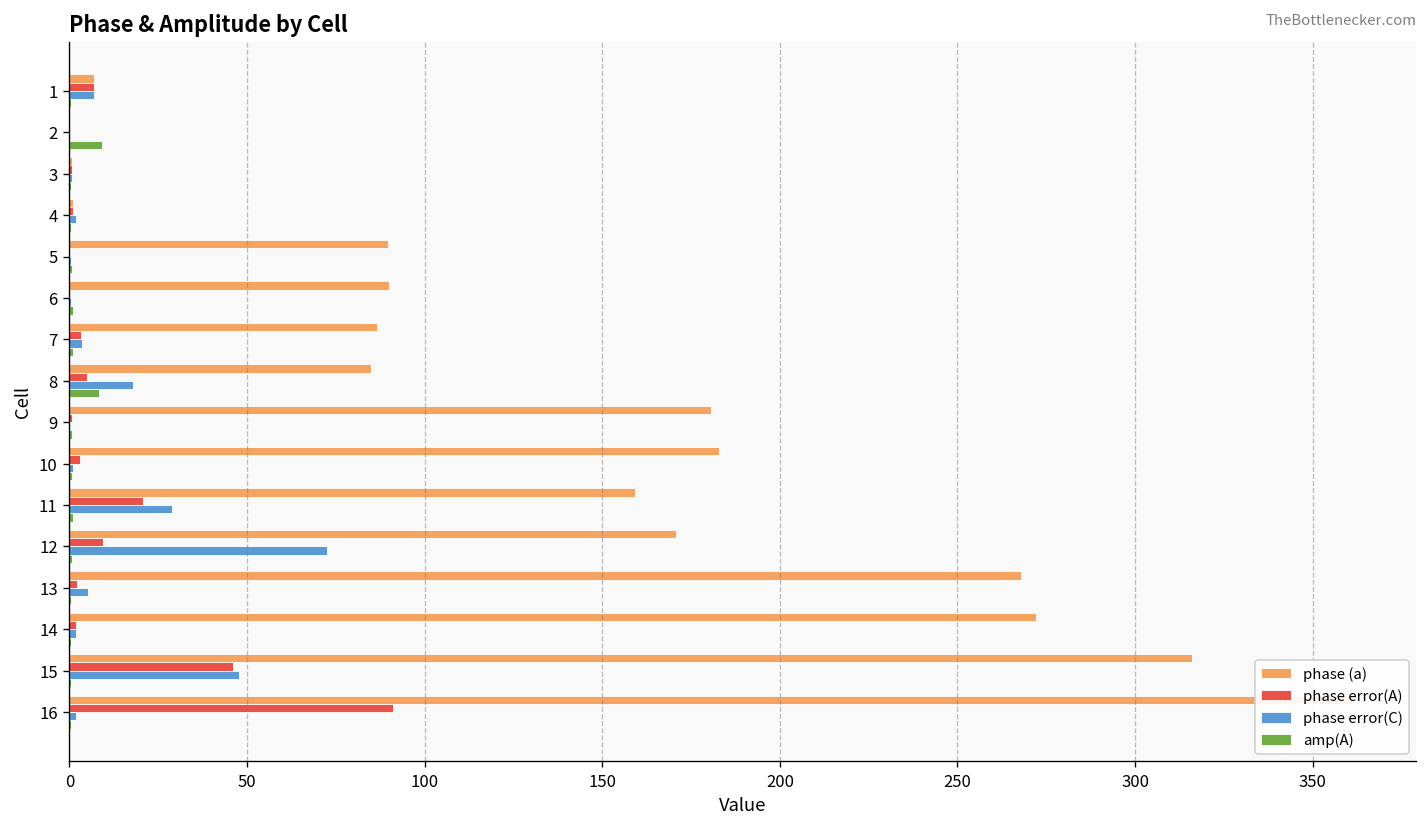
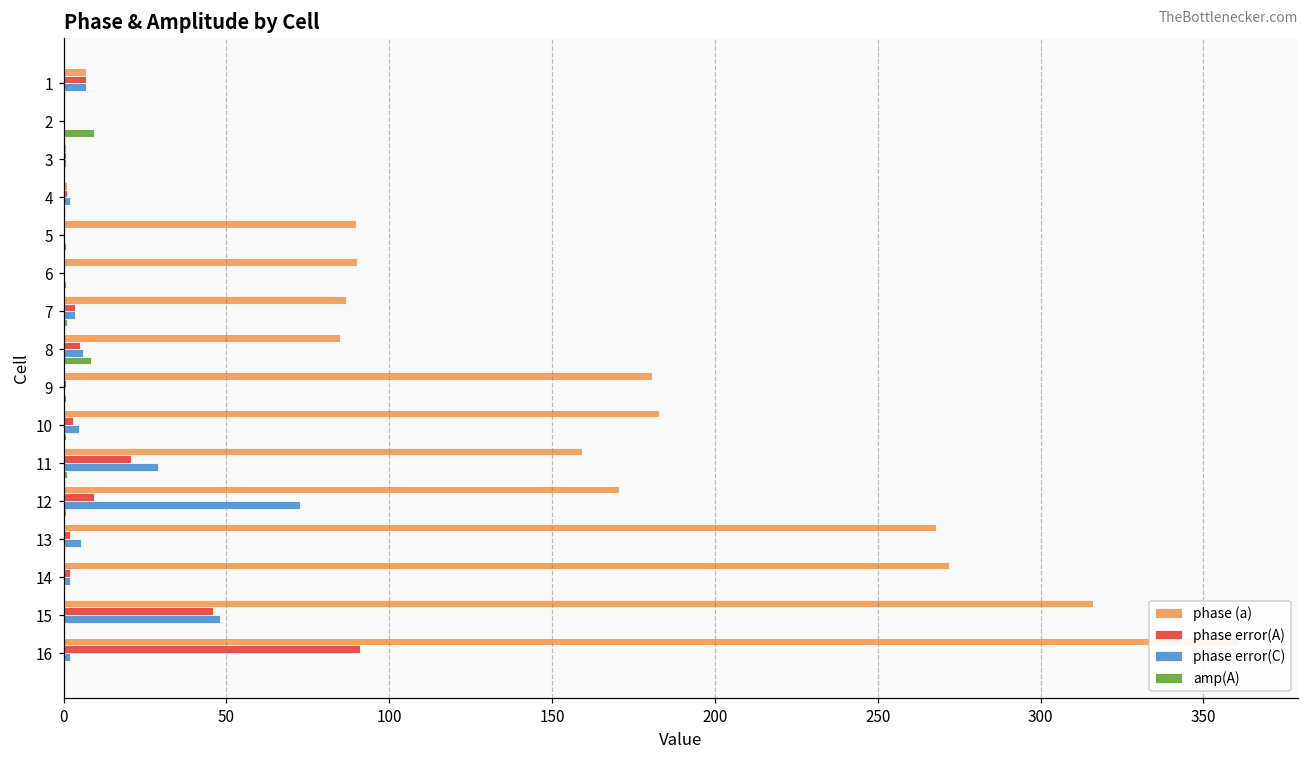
phase error(C), 8: 18 -> 6
phase error(C), 10: 1 -> 5
